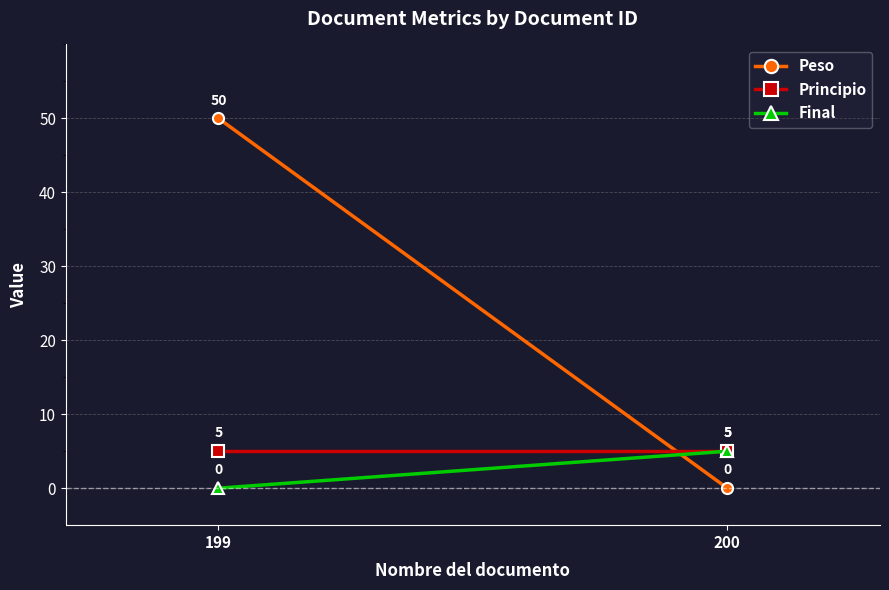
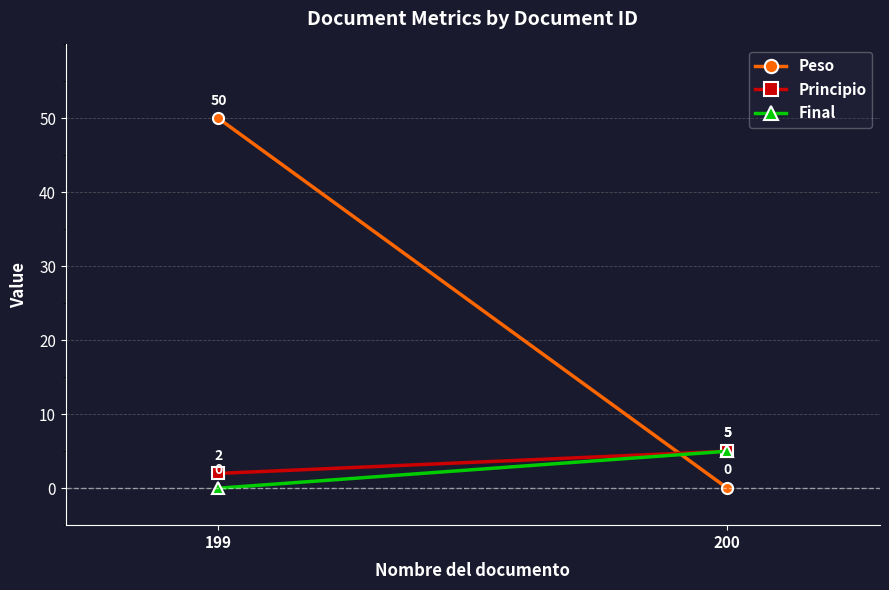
Principio, 199: 5 -> 2
